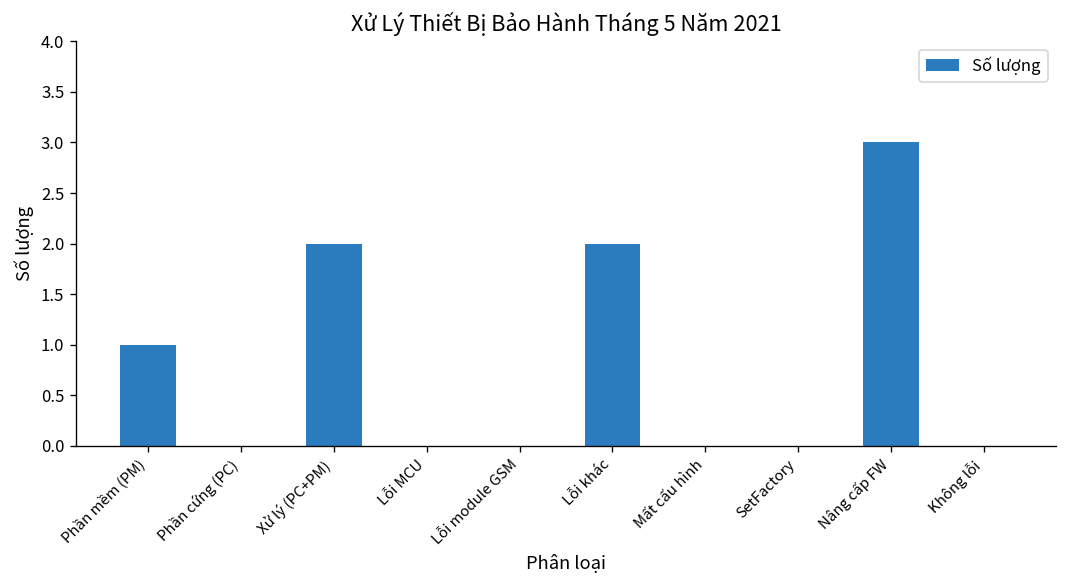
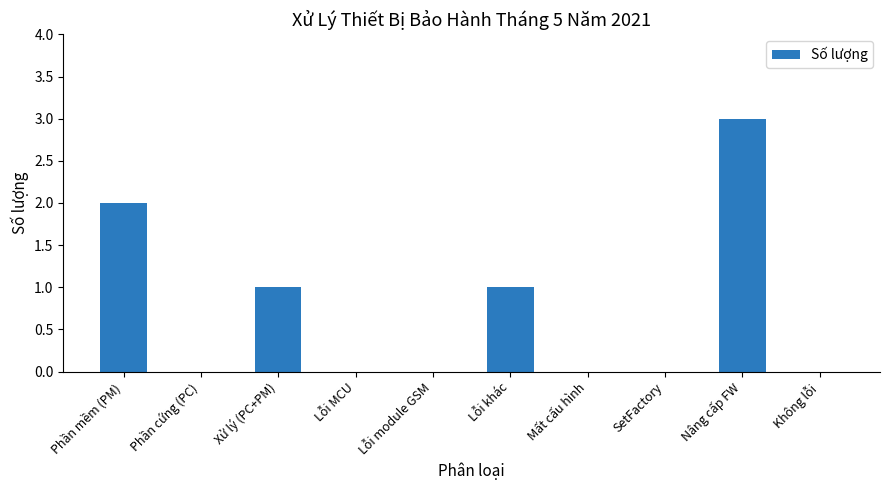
Phần mềm (PM): 1 -> 2
Xử lý (PC+PM): 2 -> 1
Lỗi khác: 2 -> 1
